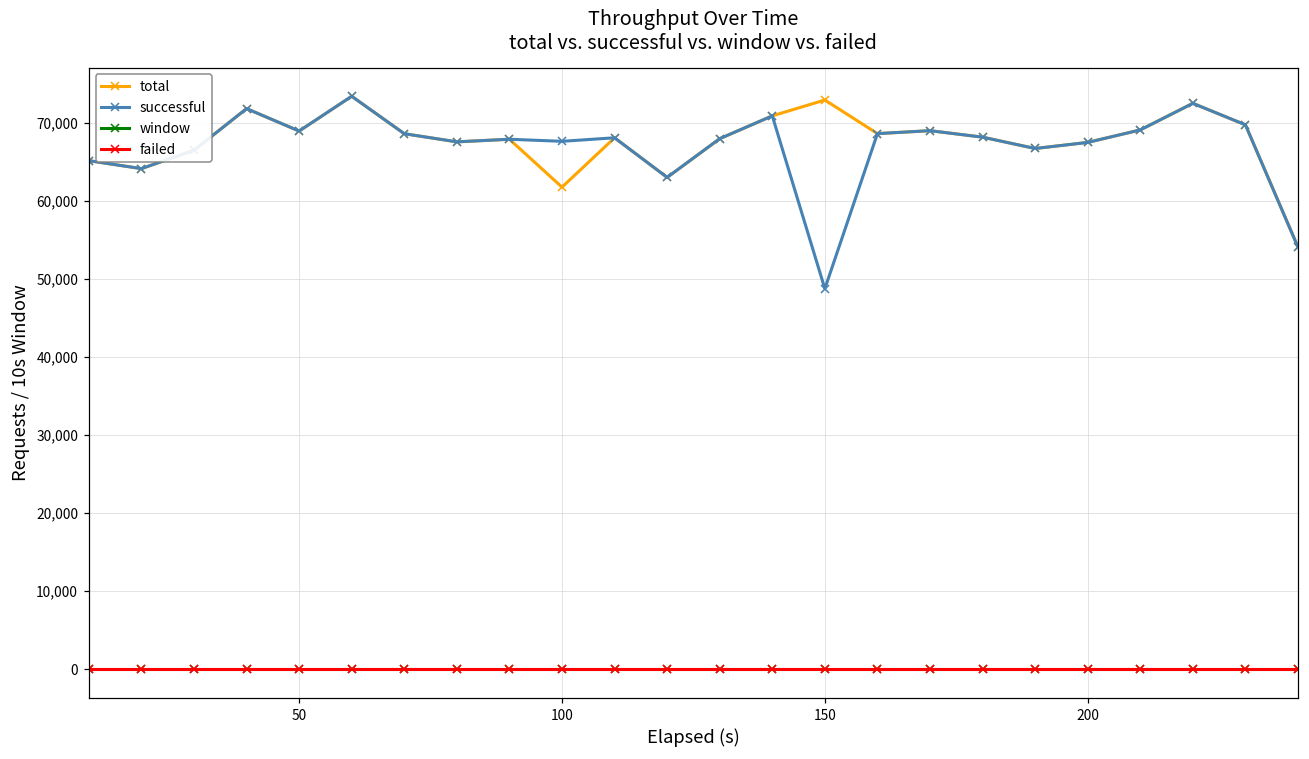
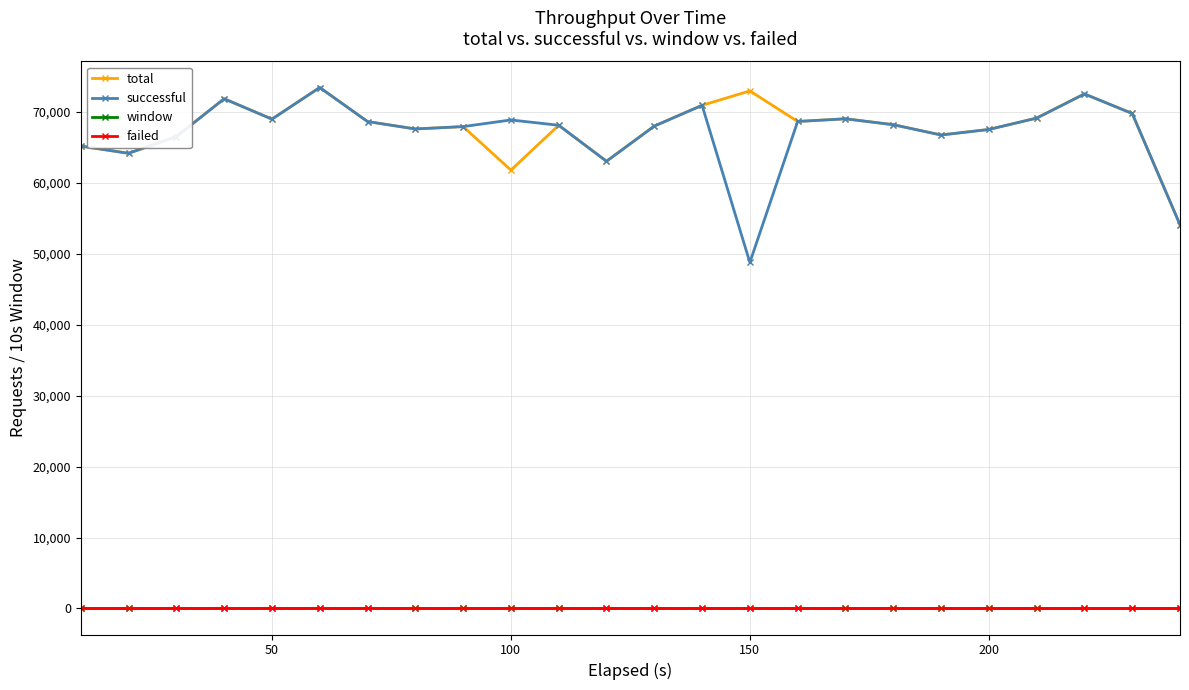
successful, 100: 68,000 -> 69,000
